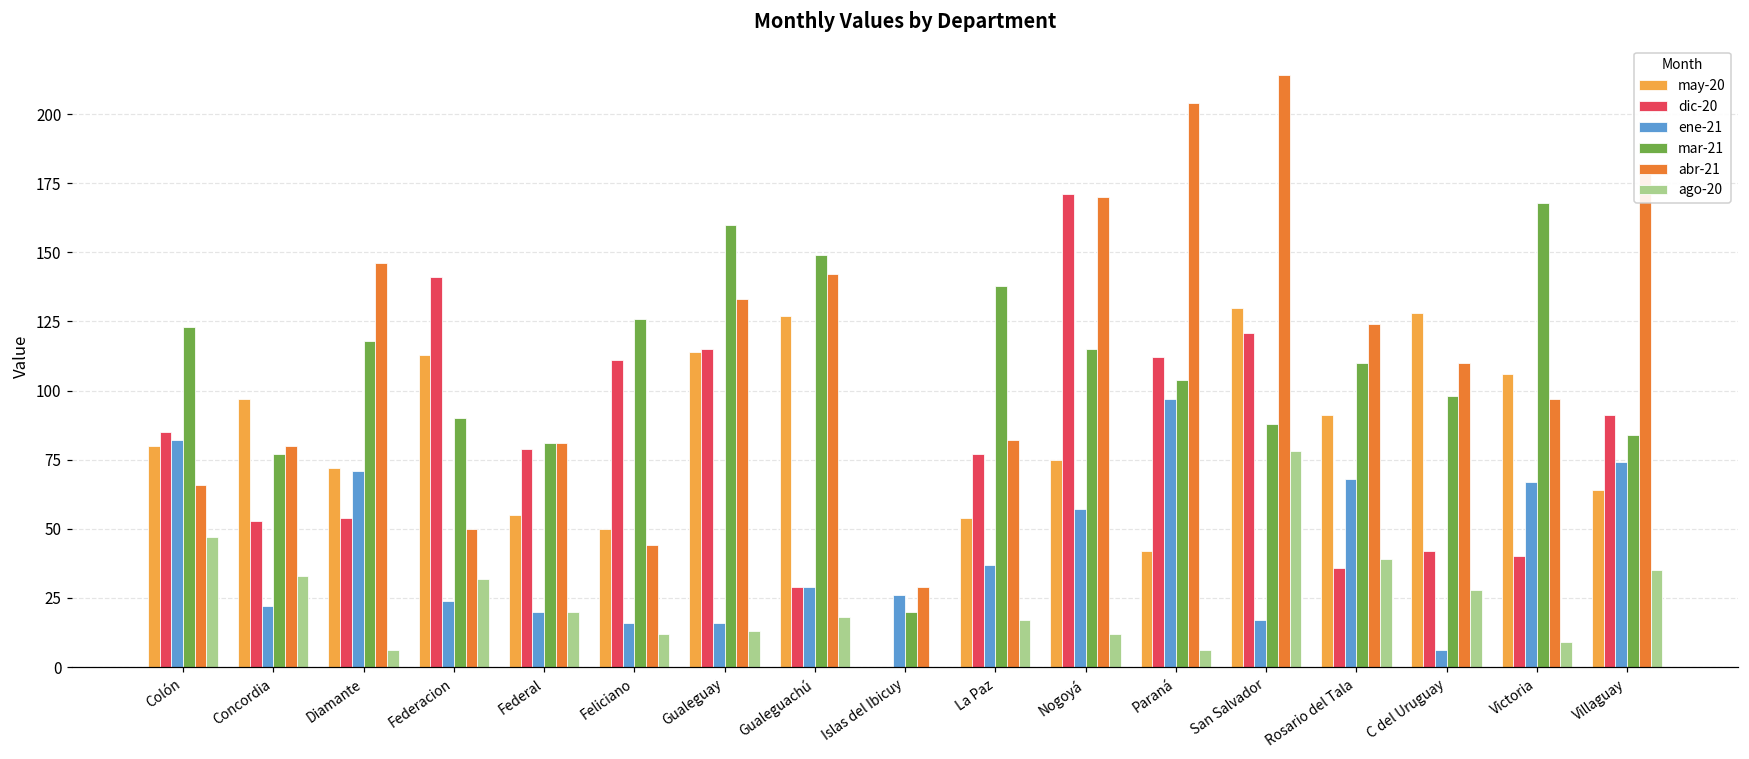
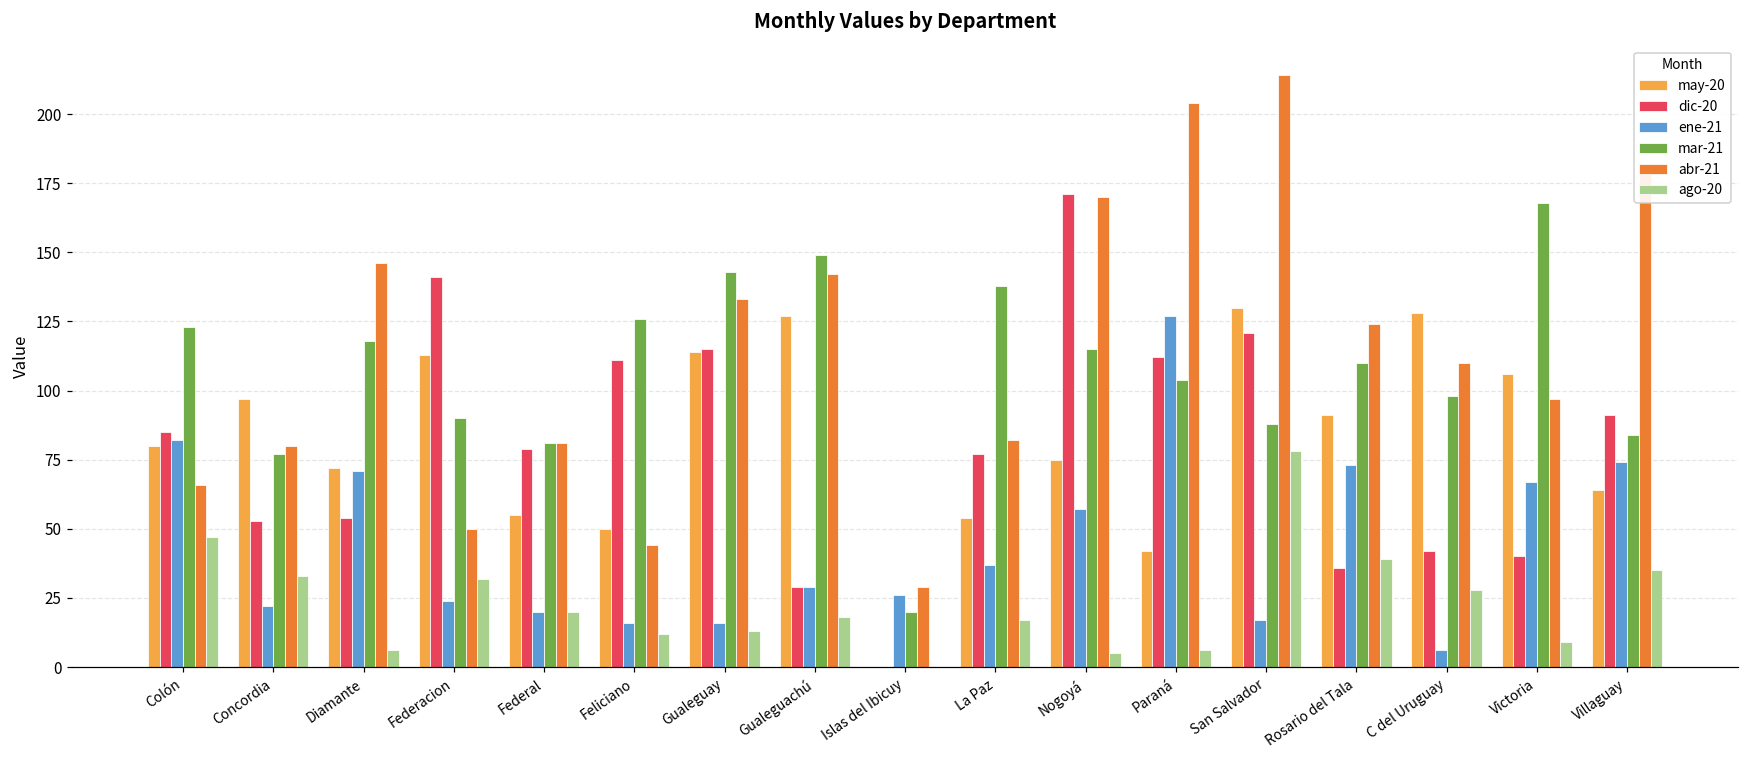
mar-21, Gualeguay: 160 -> 143
ago-20, Nogoyá: 12 -> 5
ene-21, Paraná: 97 -> 127
ene-21, Rosario del Tala: 68 -> 73
